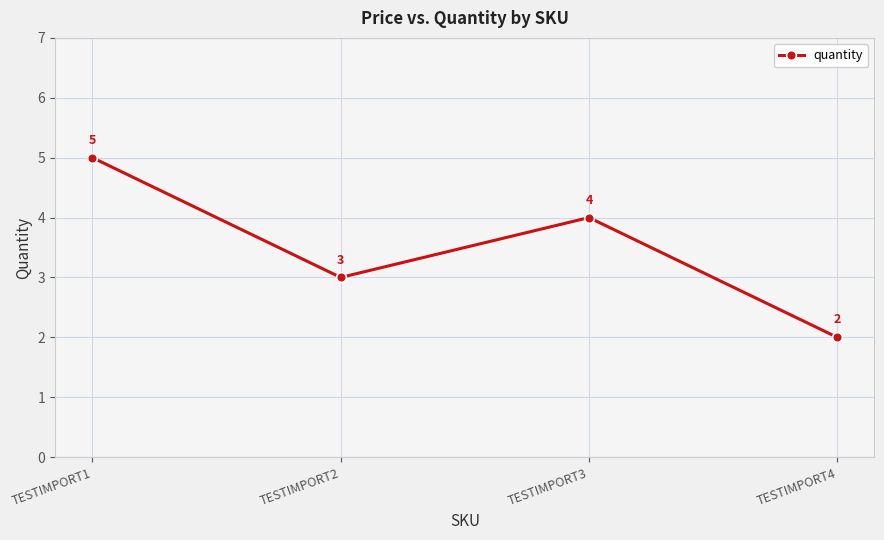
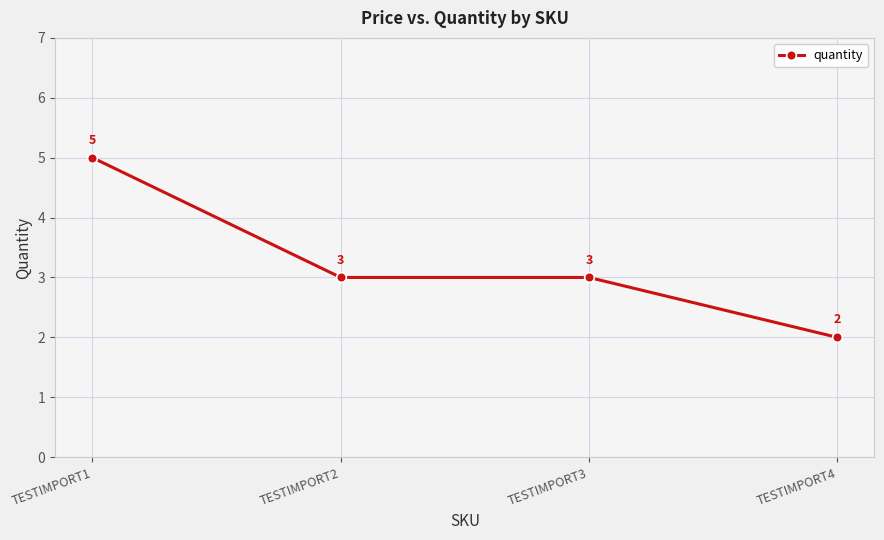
TESTIMPORT3: 4 -> 3
